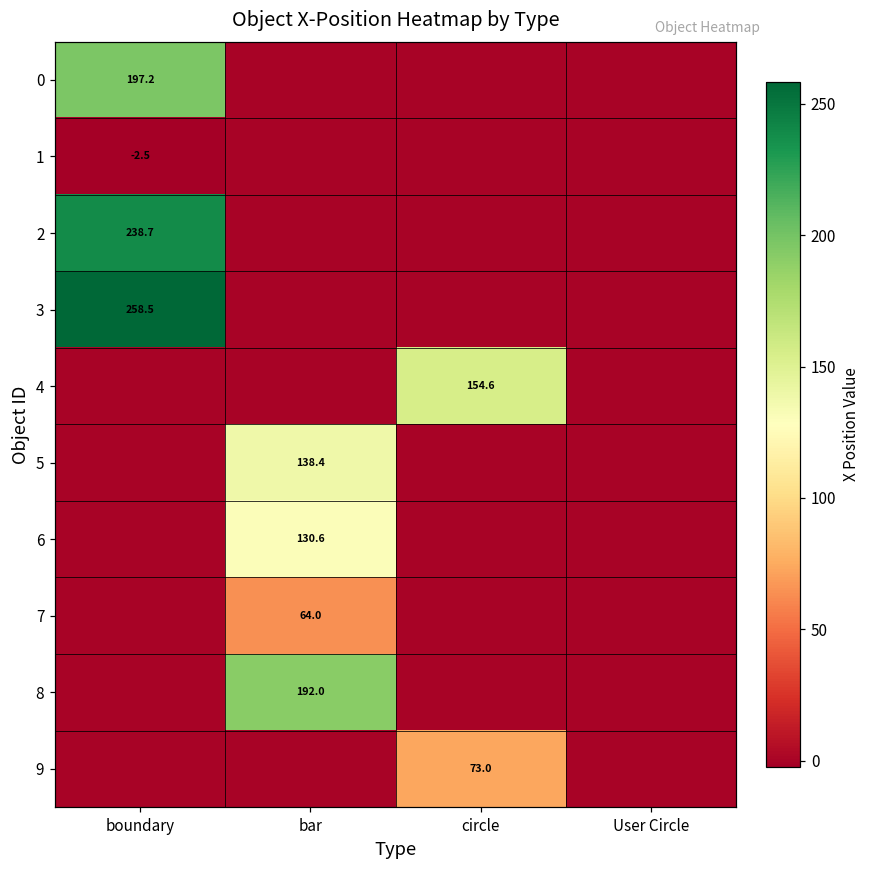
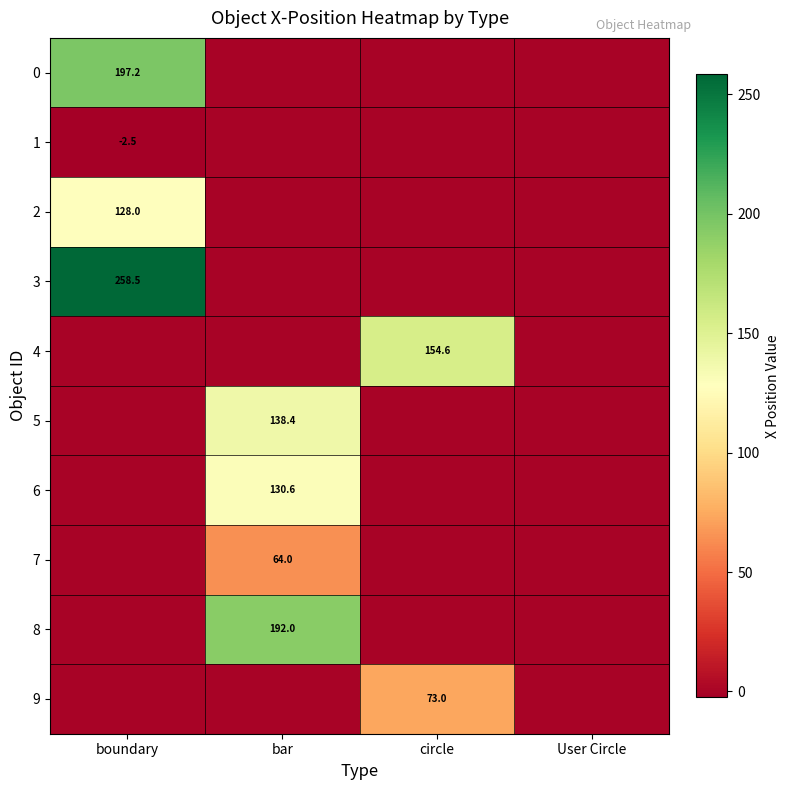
2, boundary: 238.7 -> 128.0
